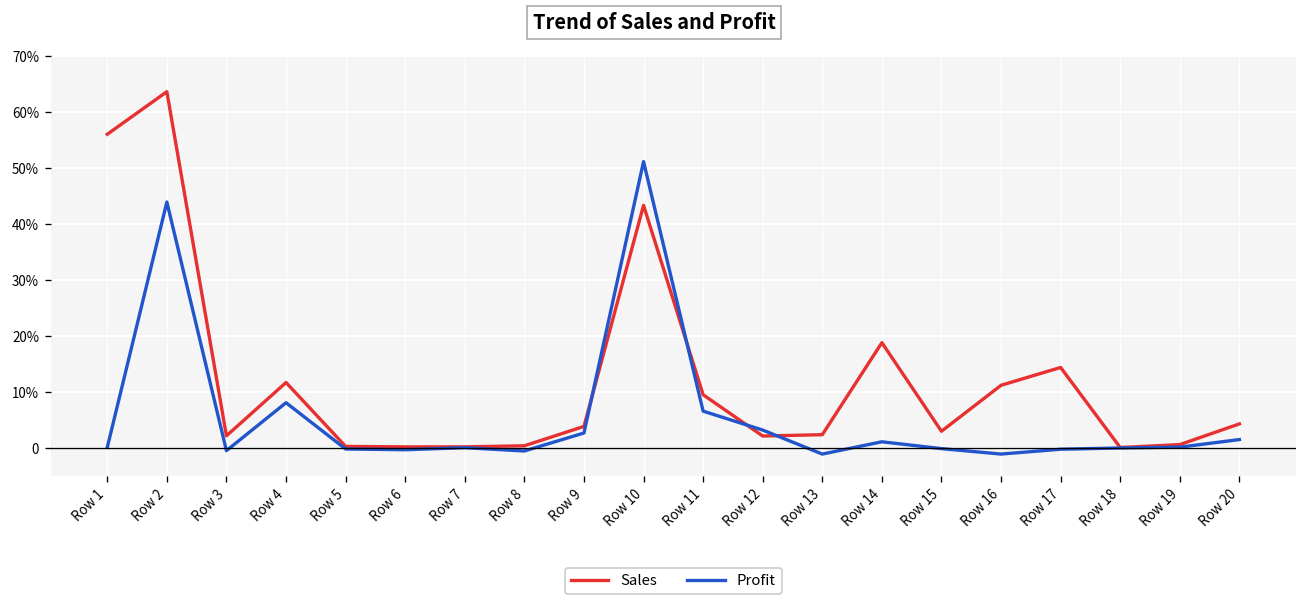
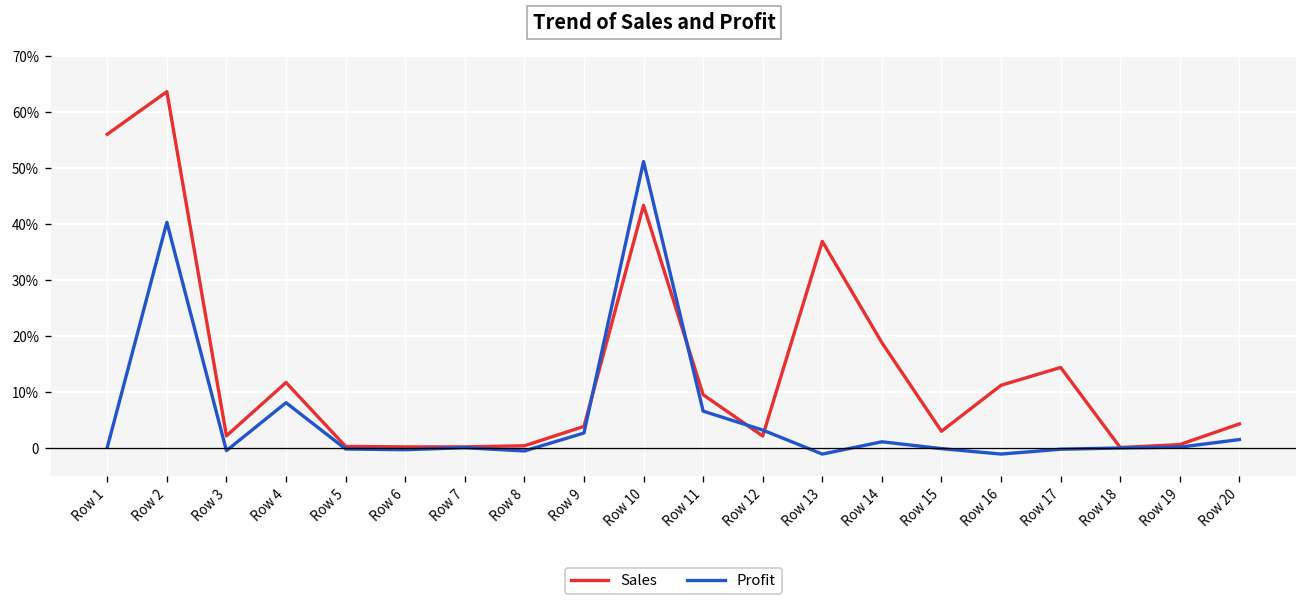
Profit, Row 2: 44% -> 40%
Sales, Row 13: 2% -> 37%
